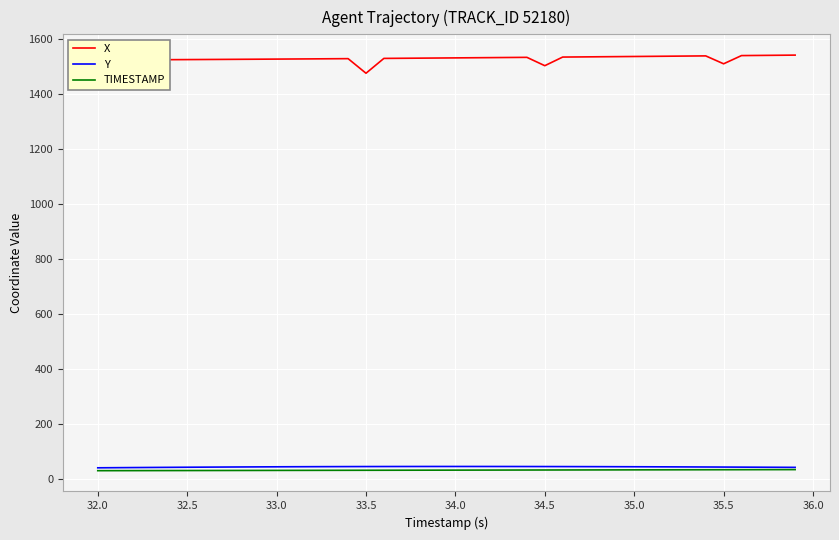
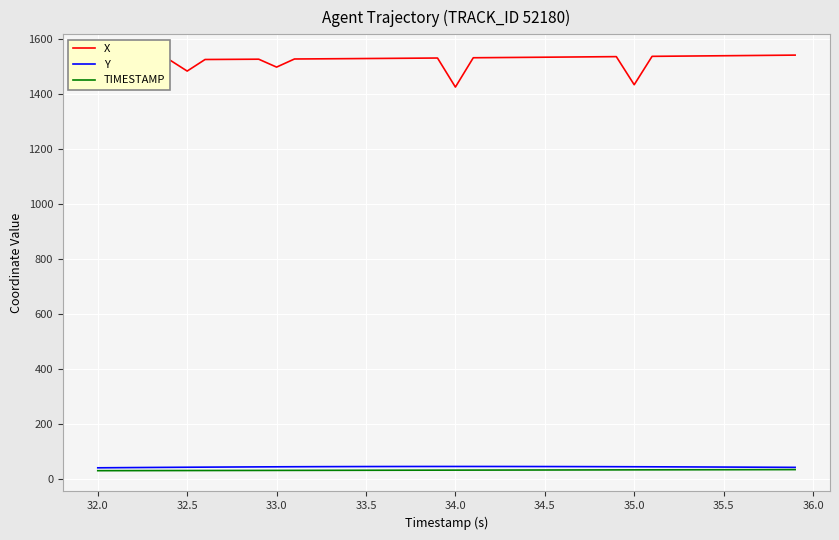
X, 32.5: 1520 -> 1480
X, 33.0: 1530 -> 1500
X, 33.5: 1470 -> 1530
X, 34.0: 1530 -> 1420
X, 34.5: 1500 -> 1530
X, 35.0: 1540 -> 1430
X, 35.5: 1510 -> 1540
